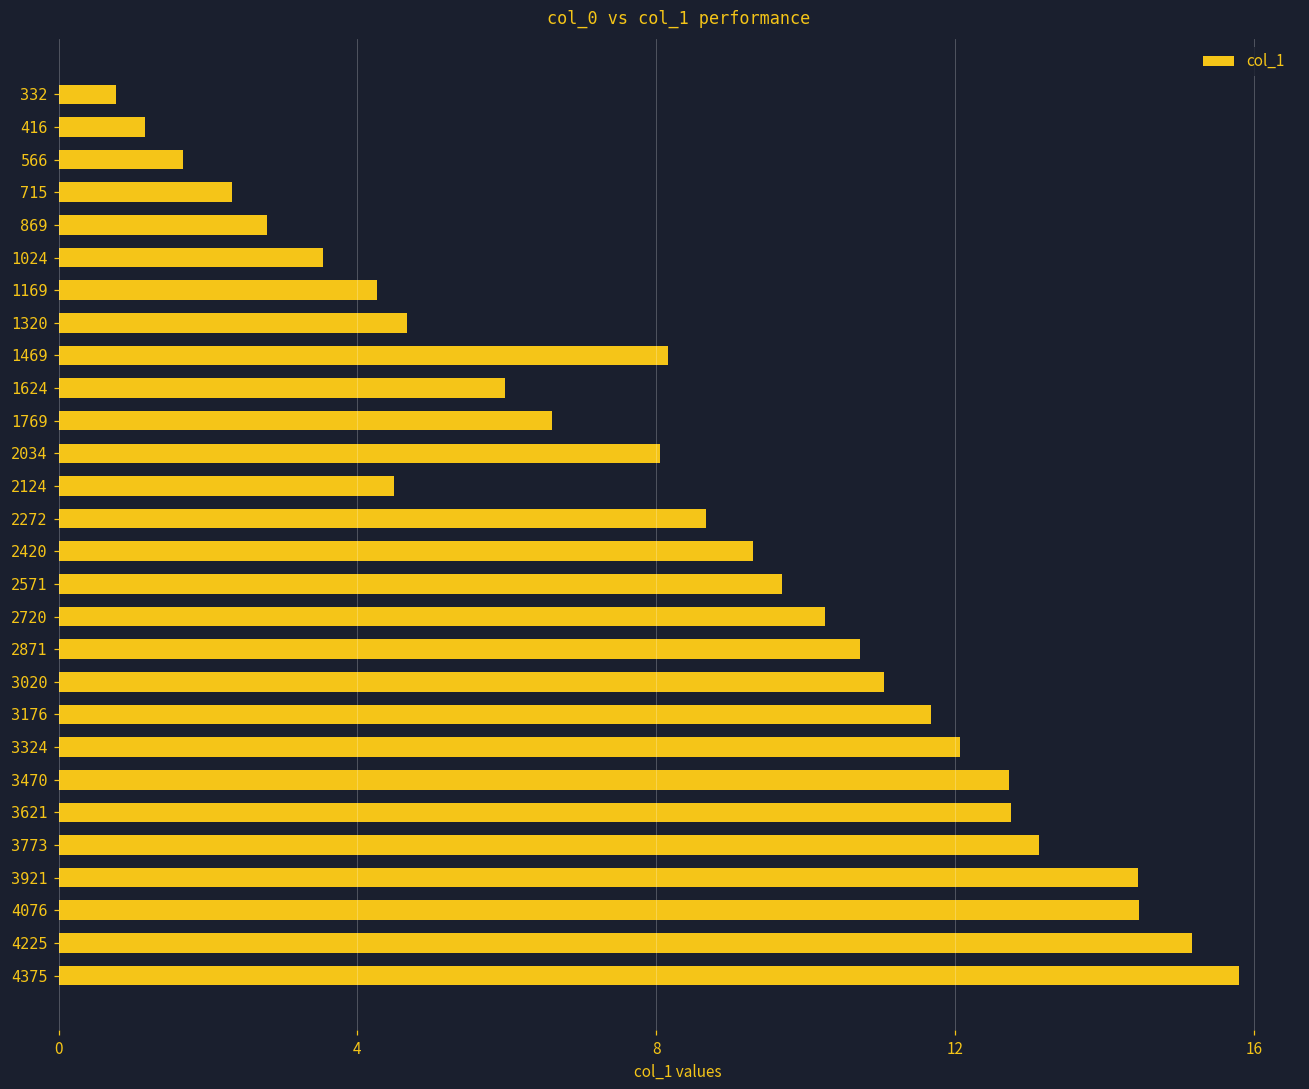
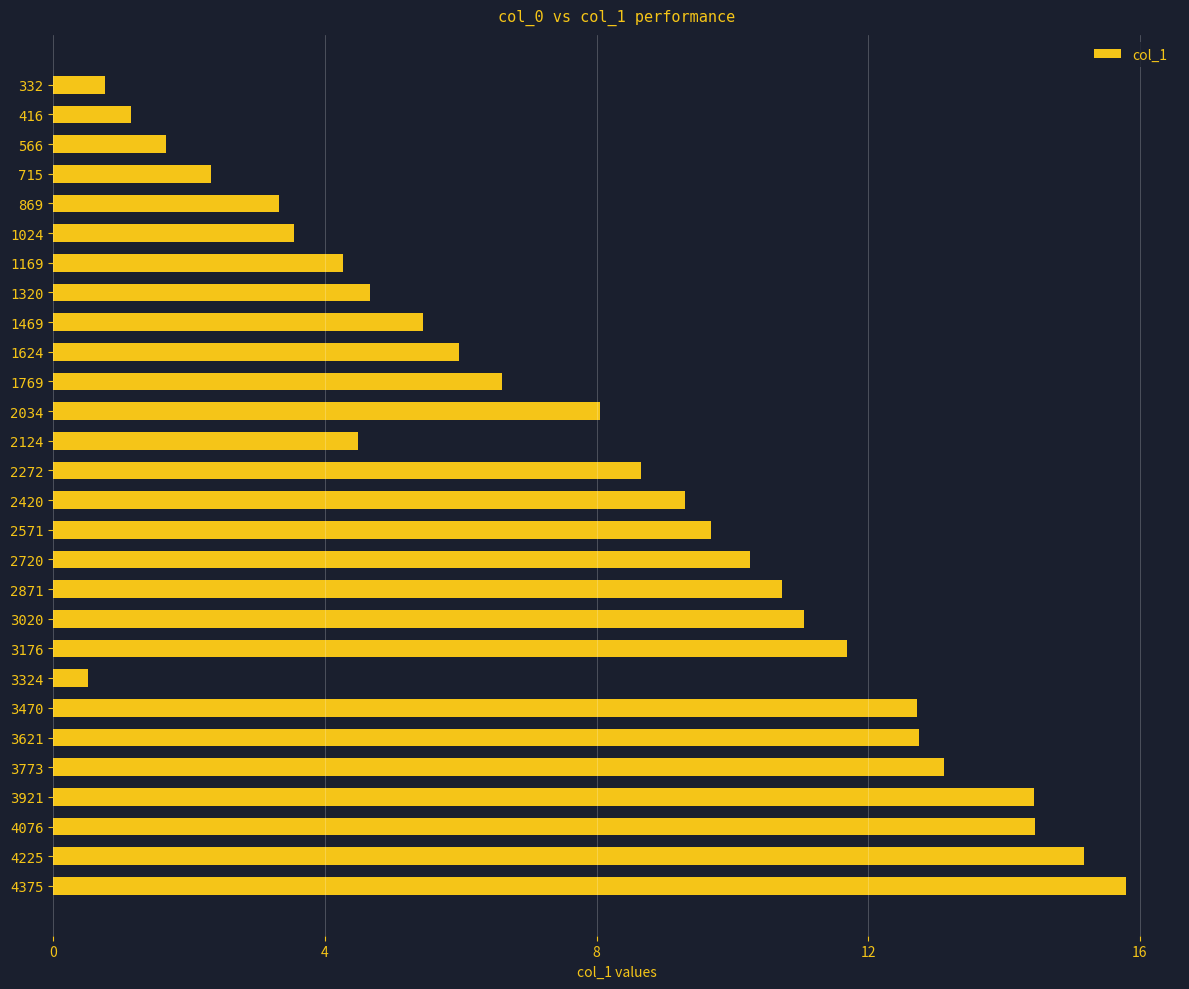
869: 2.8 -> 3.3
1469: 8.2 -> 5.4
3324: 12.1 -> 0.5
